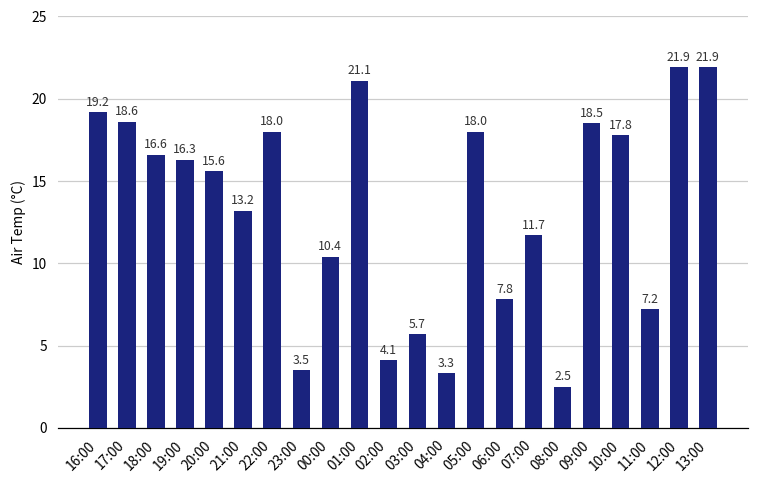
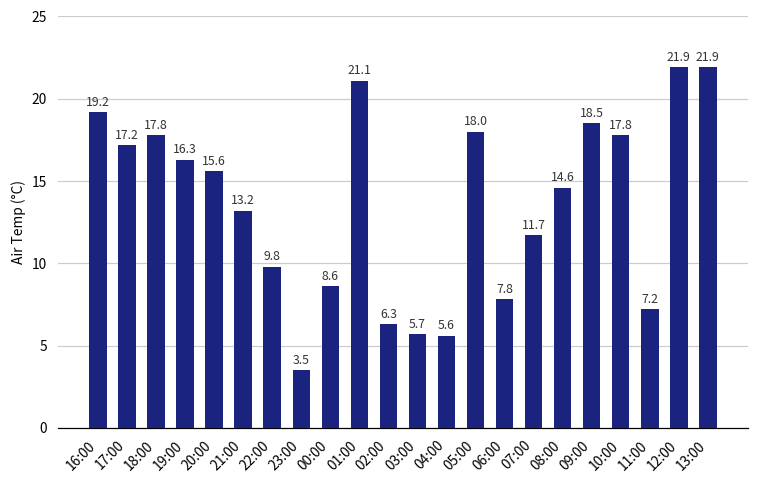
17:00: 18.6 -> 17.2
18:00: 16.6 -> 17.8
22:00: 18.0 -> 9.8
00:00: 10.4 -> 8.6
02:00: 4.1 -> 6.3
04:00: 3.3 -> 5.6
08:00: 2.5 -> 14.6
